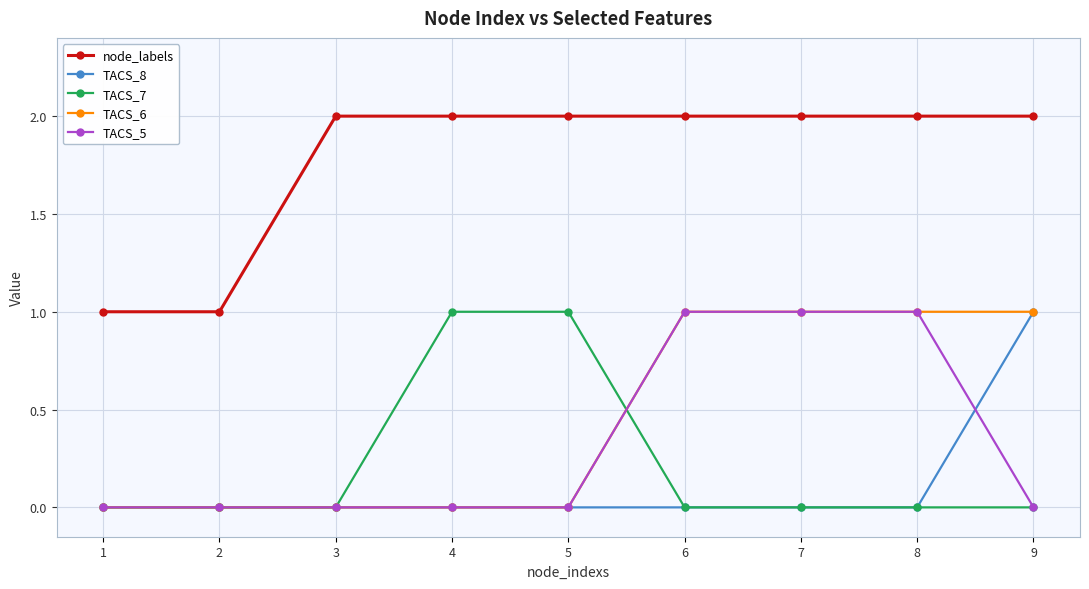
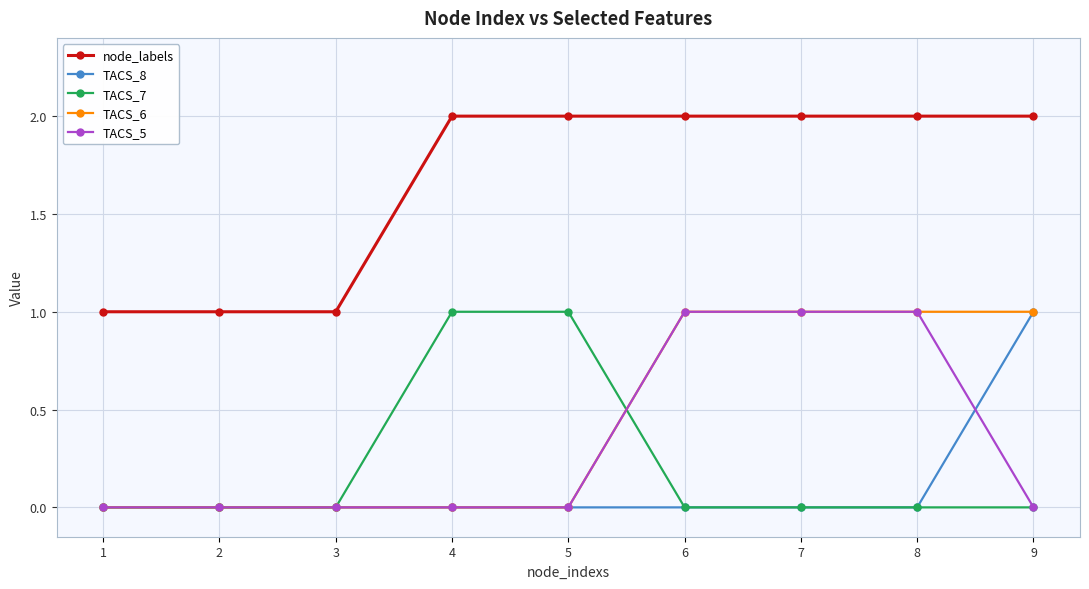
node_labels, 3: 2 -> 1
